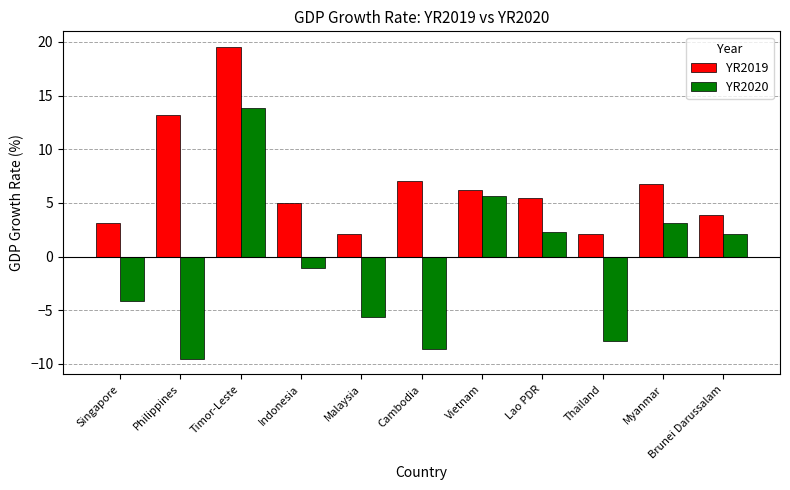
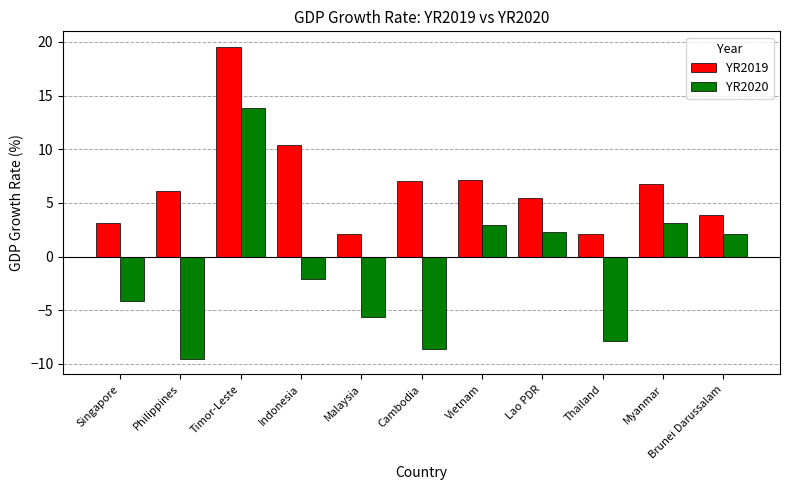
YR2019, Philippines: 13.2 -> 6.1
YR2019, Indonesia: 5.0 -> 10.4
YR2020, Indonesia: -1.1 -> -2.1
YR2019, Vietnam: 6.2 -> 7.2
YR2020, Vietnam: 5.7 -> 2.9
